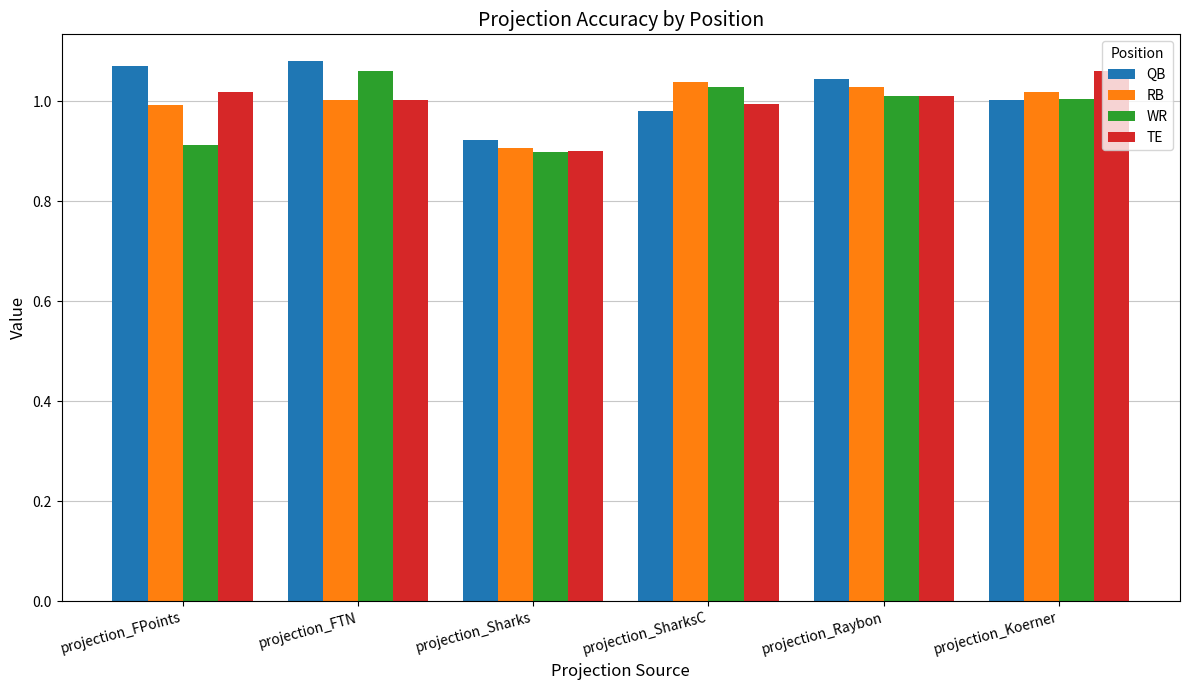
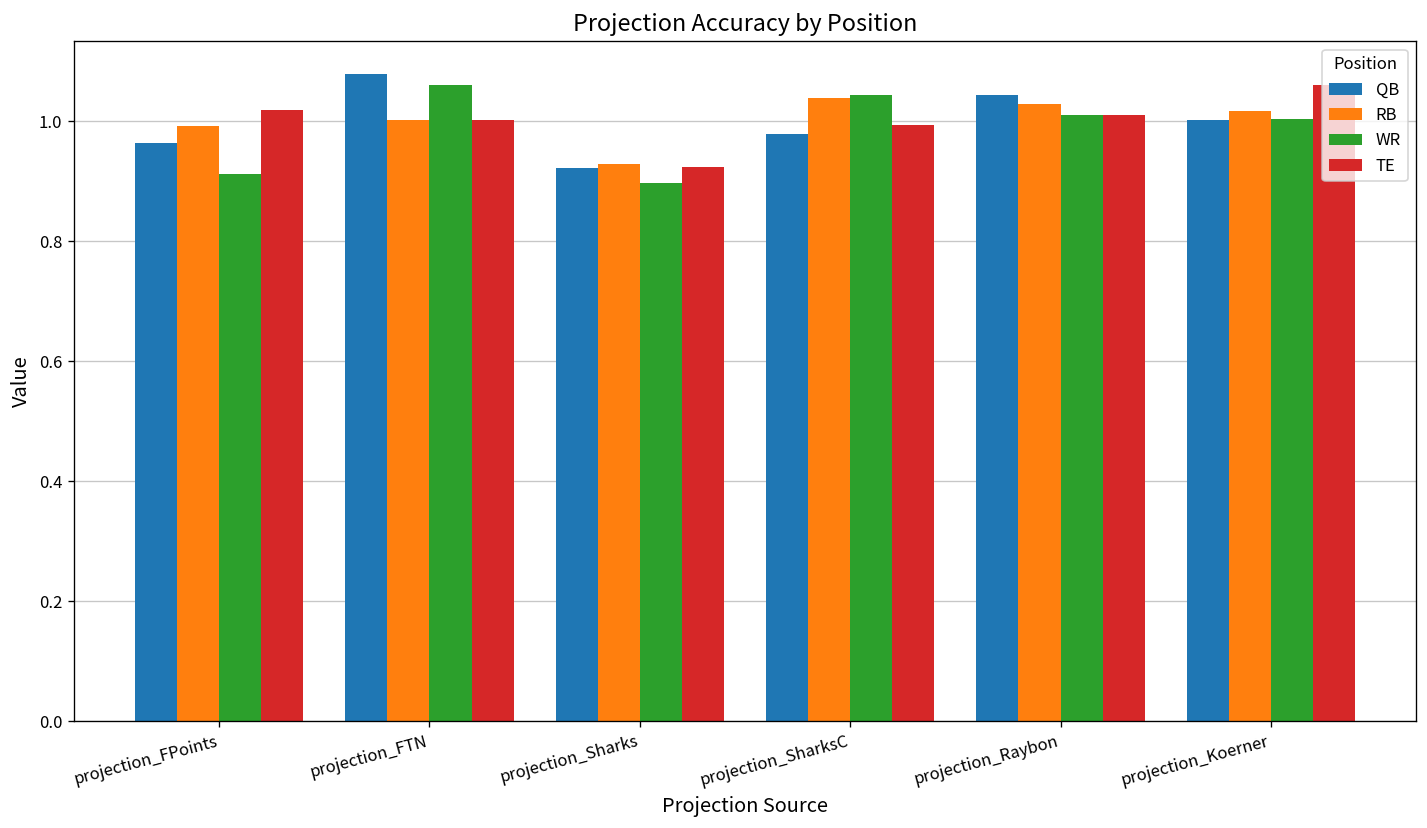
QB, projection_FPoints: 1.07 -> 0.96
RB, projection_Sharks: 0.91 -> 0.93
TE, projection_Sharks: 0.90 -> 0.92
WR, projection_SharksC: 1.03 -> 1.04
